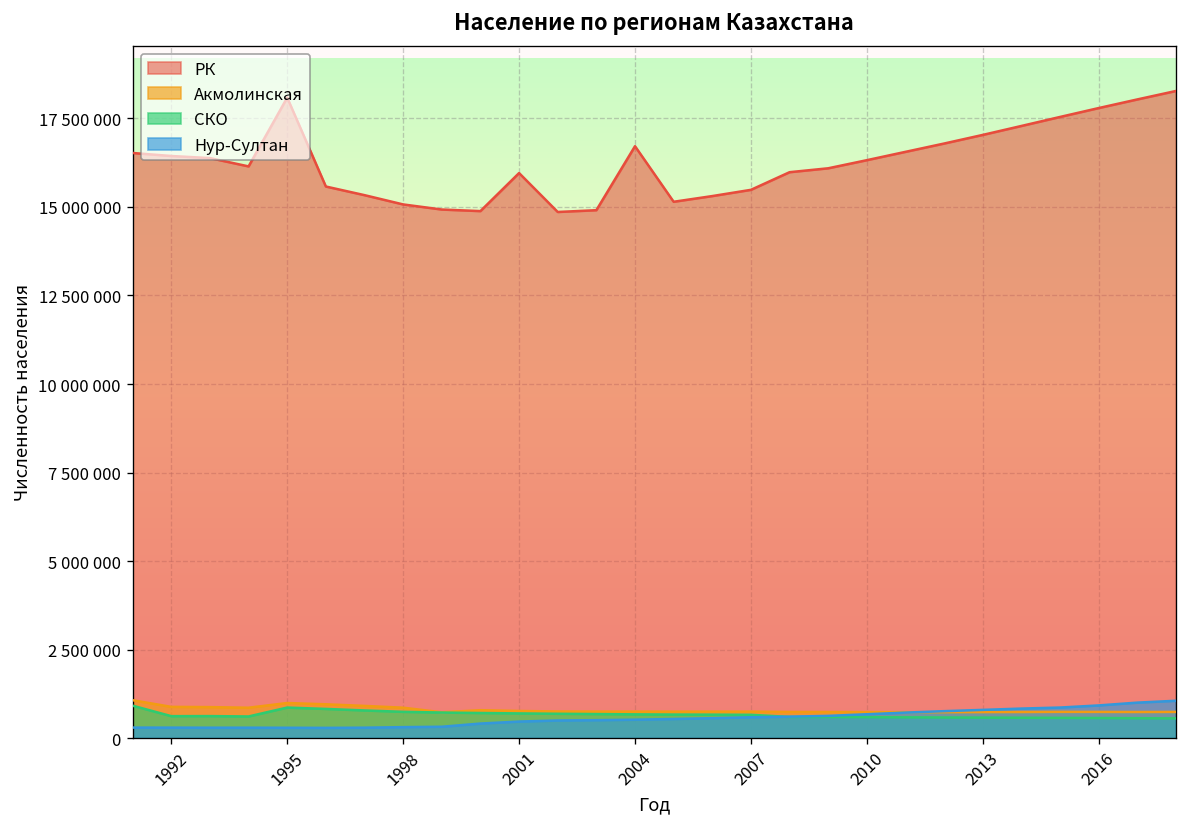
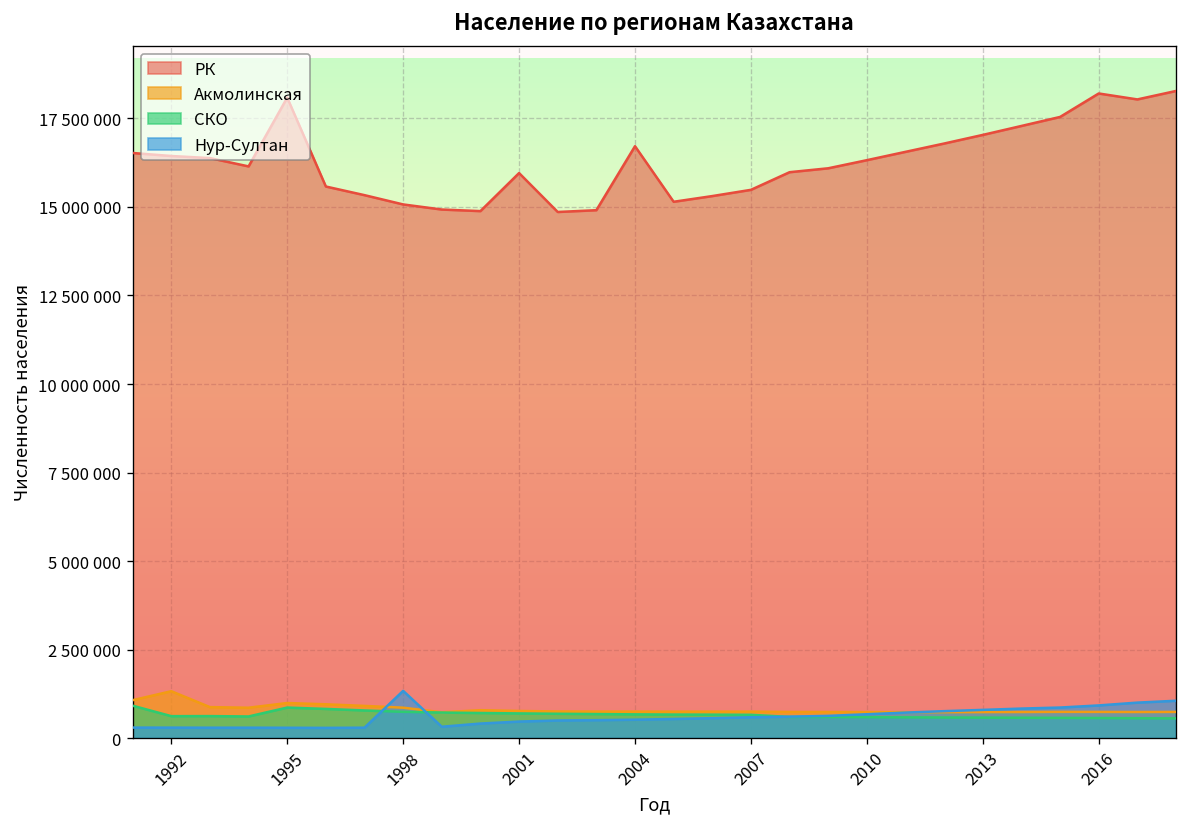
Акмолинская, 1992: 900000 -> 1300000
Нур-Султан, 1998: 300000 -> 1300000
РК, 2016: 17800000 -> 18200000
